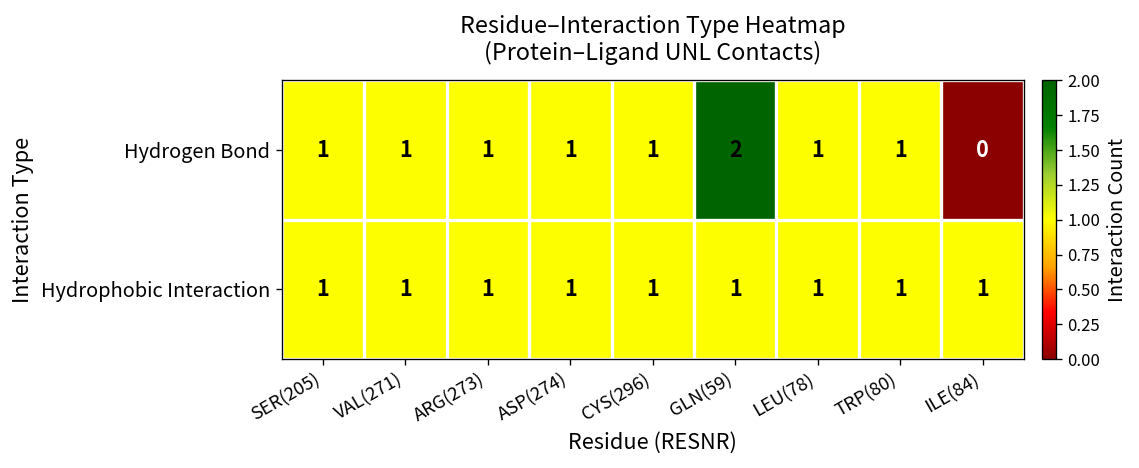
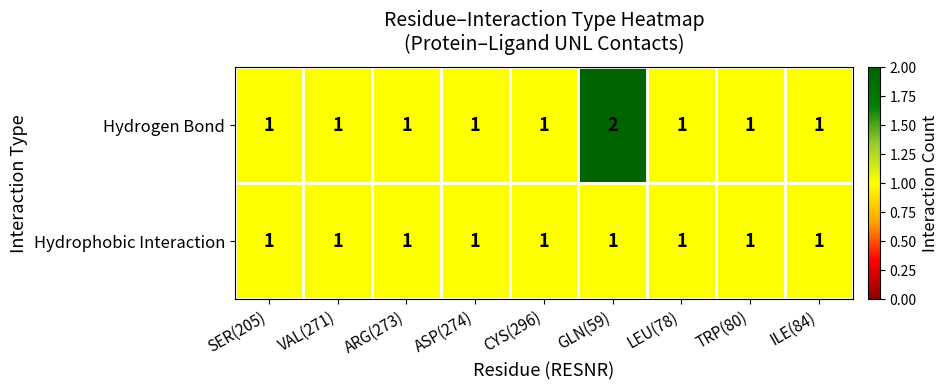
Hydrogen Bond, ILE(84): 0 -> 1
